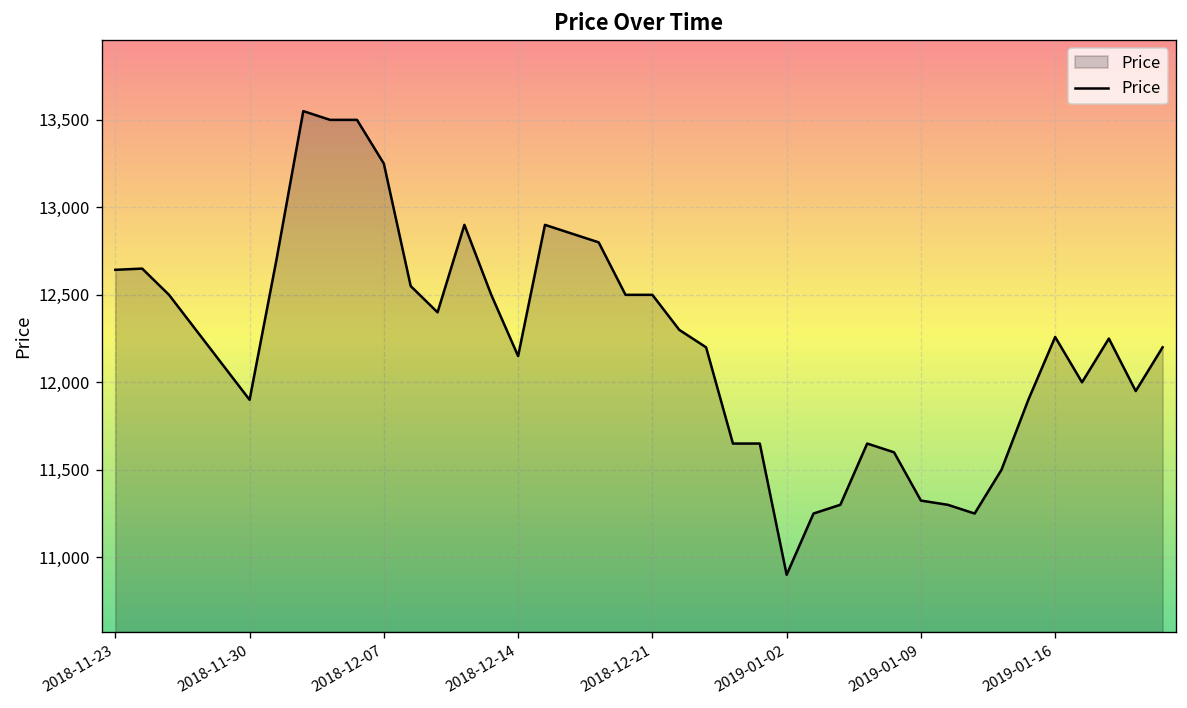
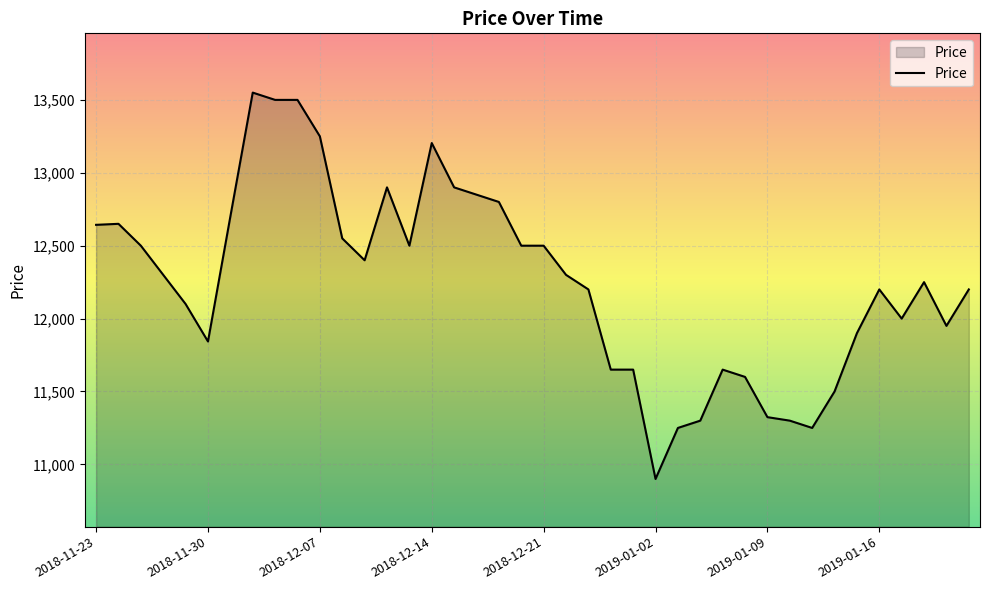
2018-11-30: 11,900 -> 11,840
2018-12-14: 12,150 -> 13,200
2019-01-16: 12,260 -> 12,200
